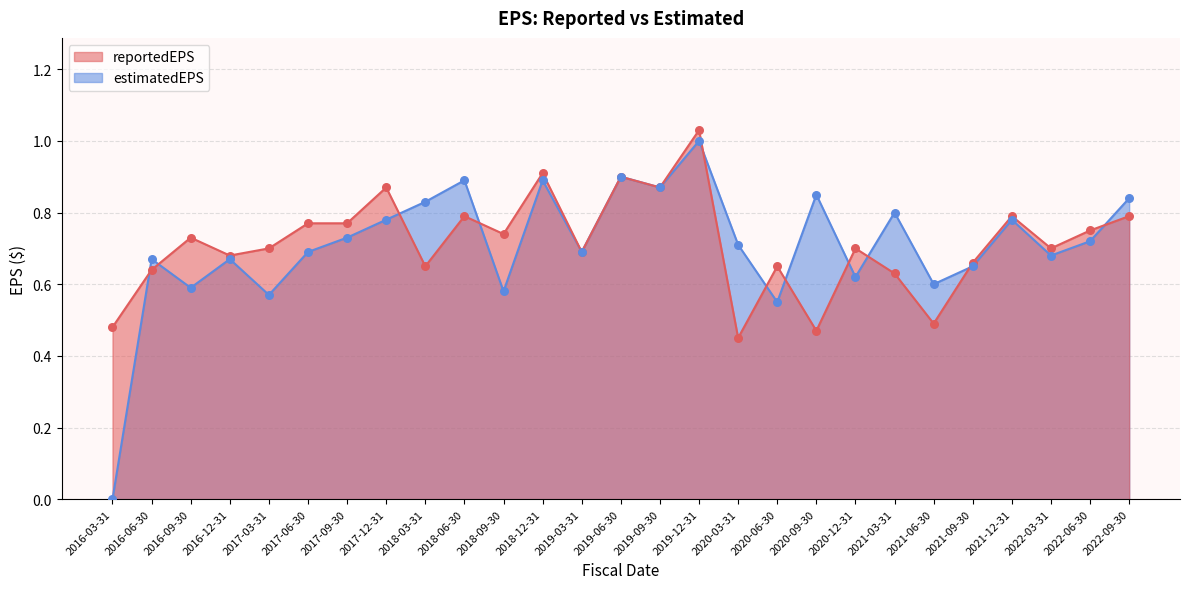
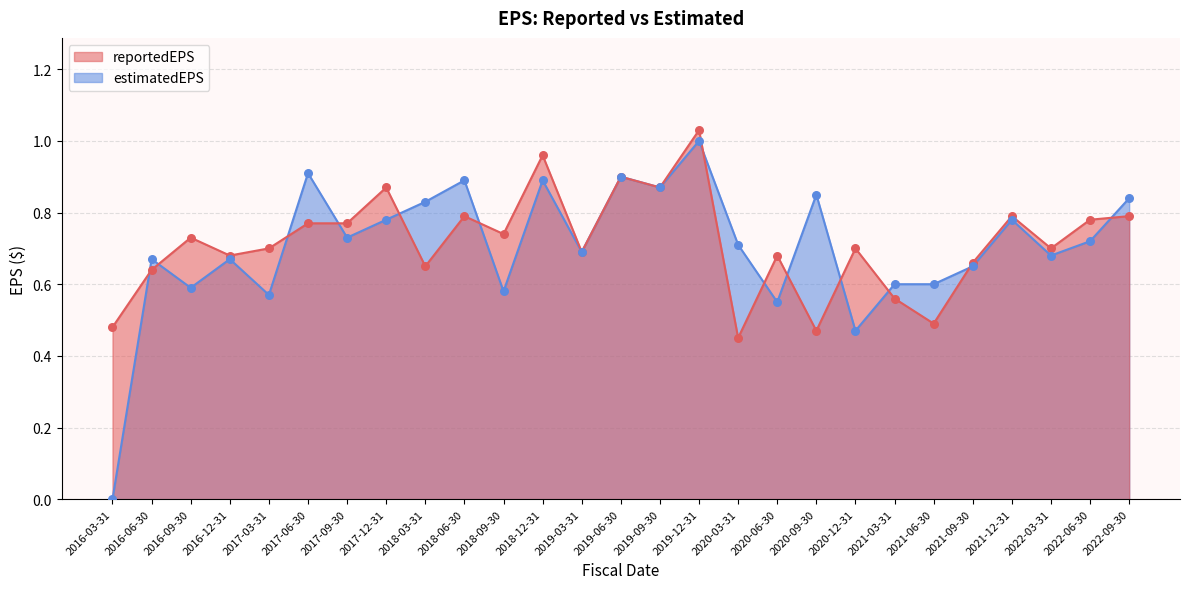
estimatedEPS, 2017-06-30: 0.69 -> 0.91
reportedEPS, 2018-12-31: 0.91 -> 0.96
reportedEPS, 2020-06-30: 0.65 -> 0.68
estimatedEPS, 2020-12-31: 0.62 -> 0.47
estimatedEPS, 2021-03-31: 0.8 -> 0.6
reportedEPS, 2021-03-31: 0.63 -> 0.56
reportedEPS, 2022-06-30: 0.75 -> 0.78
